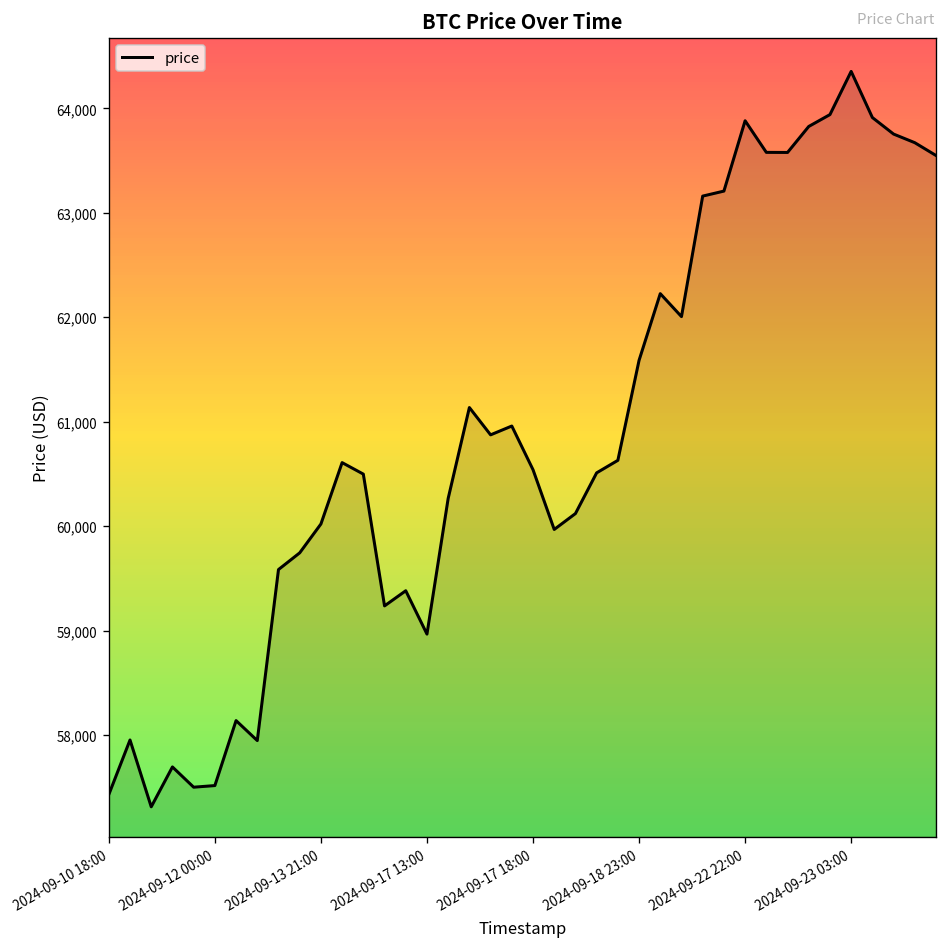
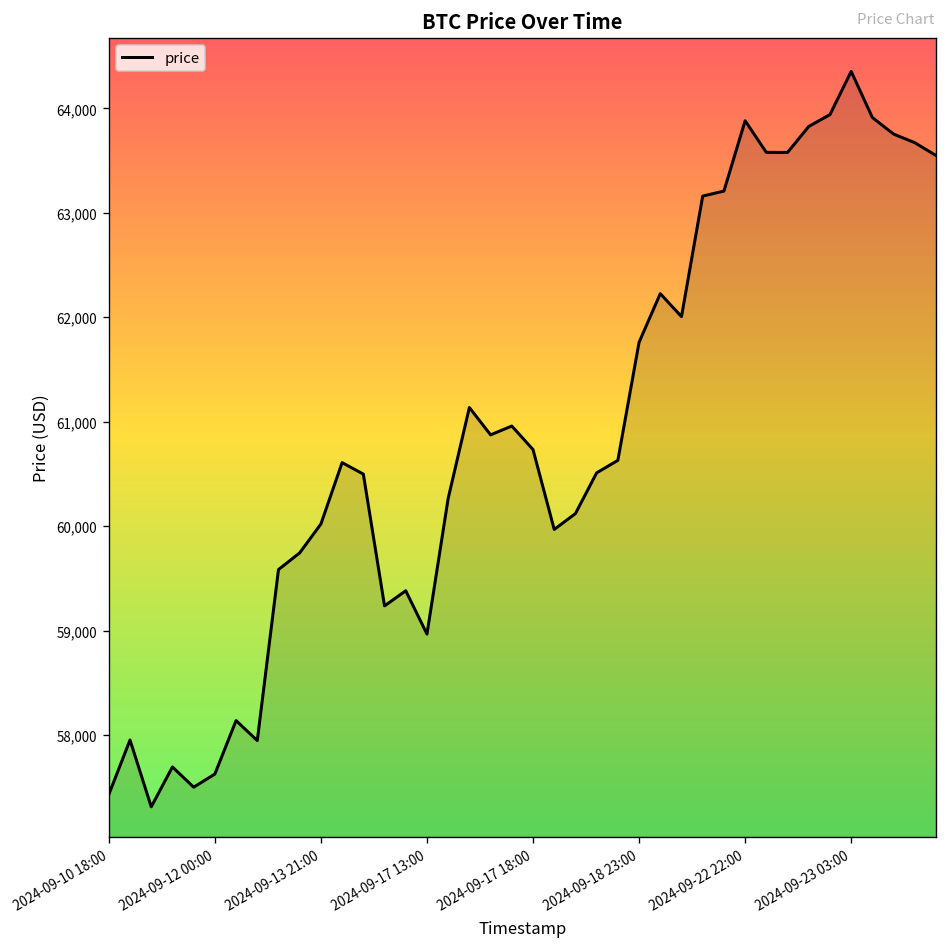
2024-09-12 00:00: 57,500 -> 57,600
2024-09-17 18:00: 60,500 -> 60,700
2024-09-18 23:00: 61,600 -> 61,800
